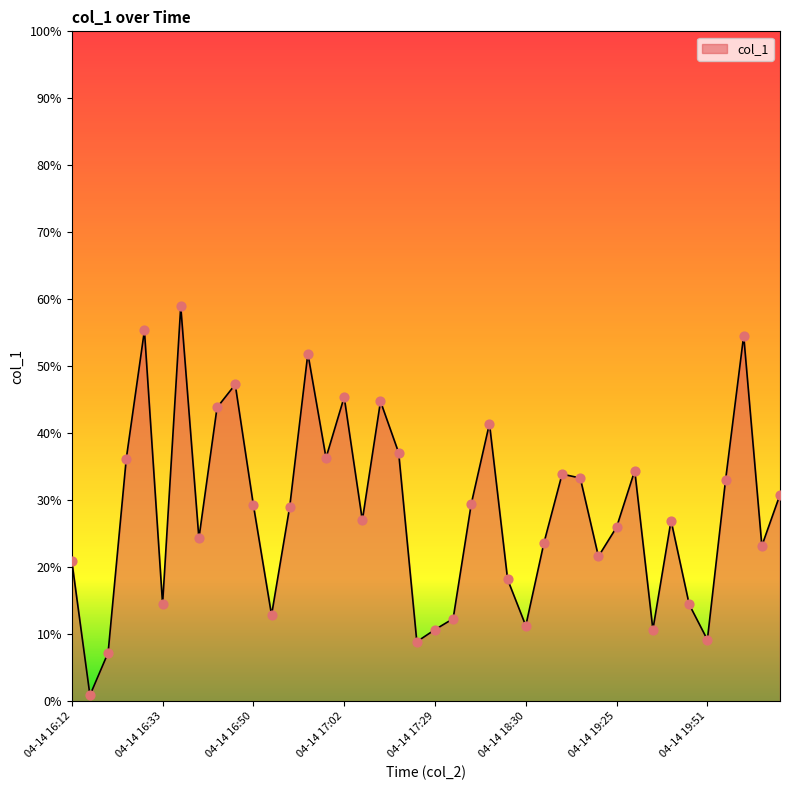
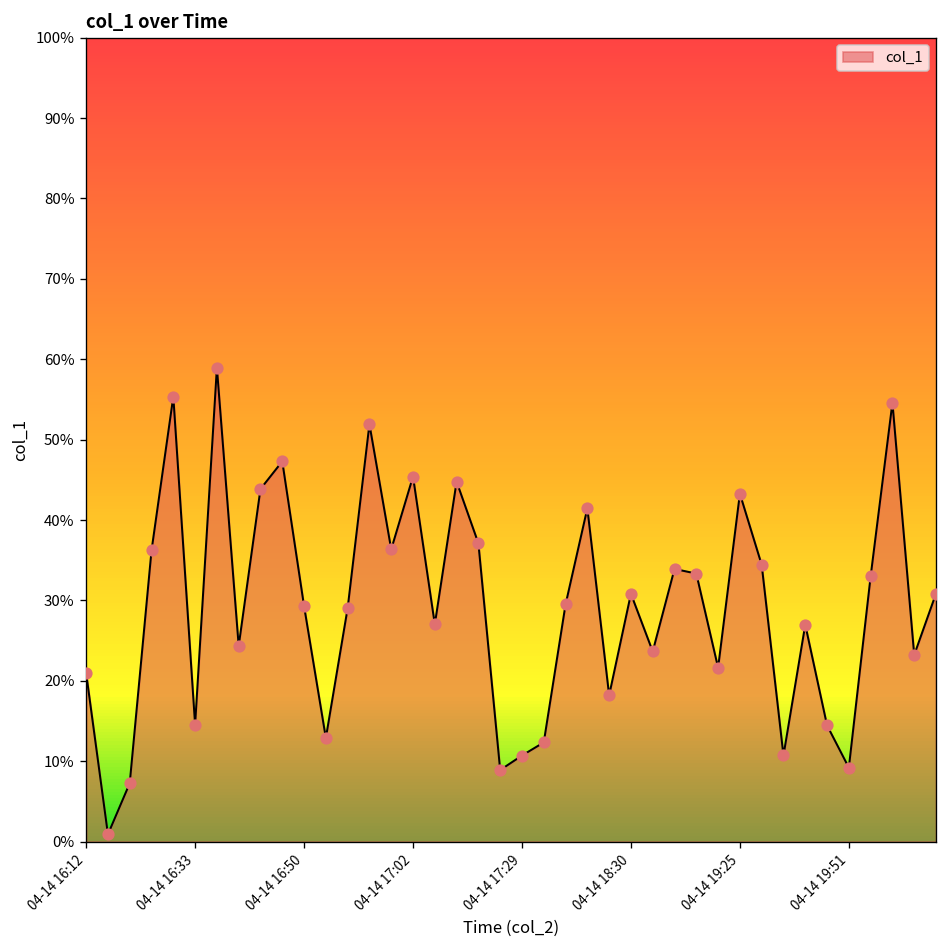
04-14 18:30: 11% -> 31%
04-14 19:25: 26% -> 43%
